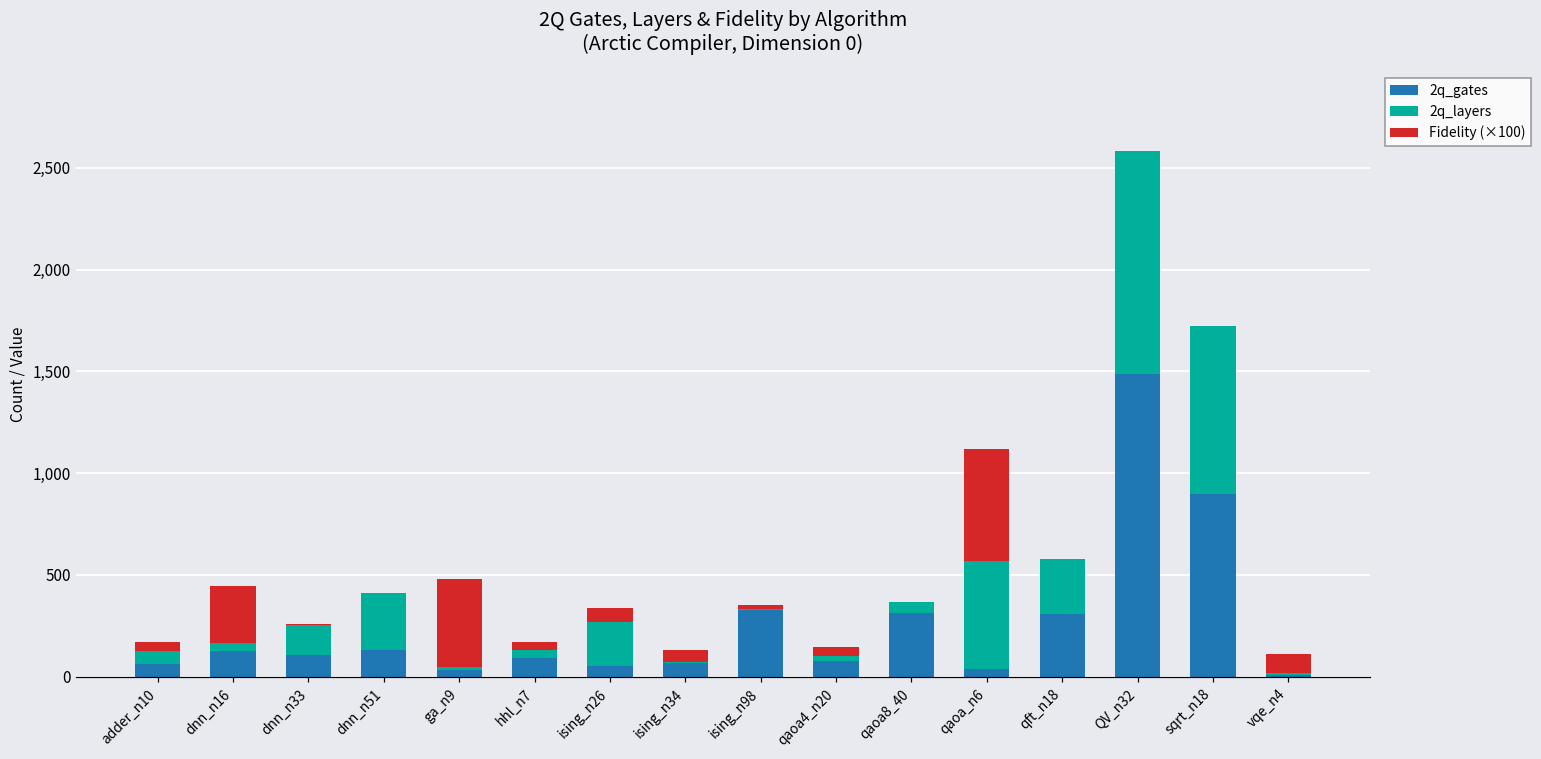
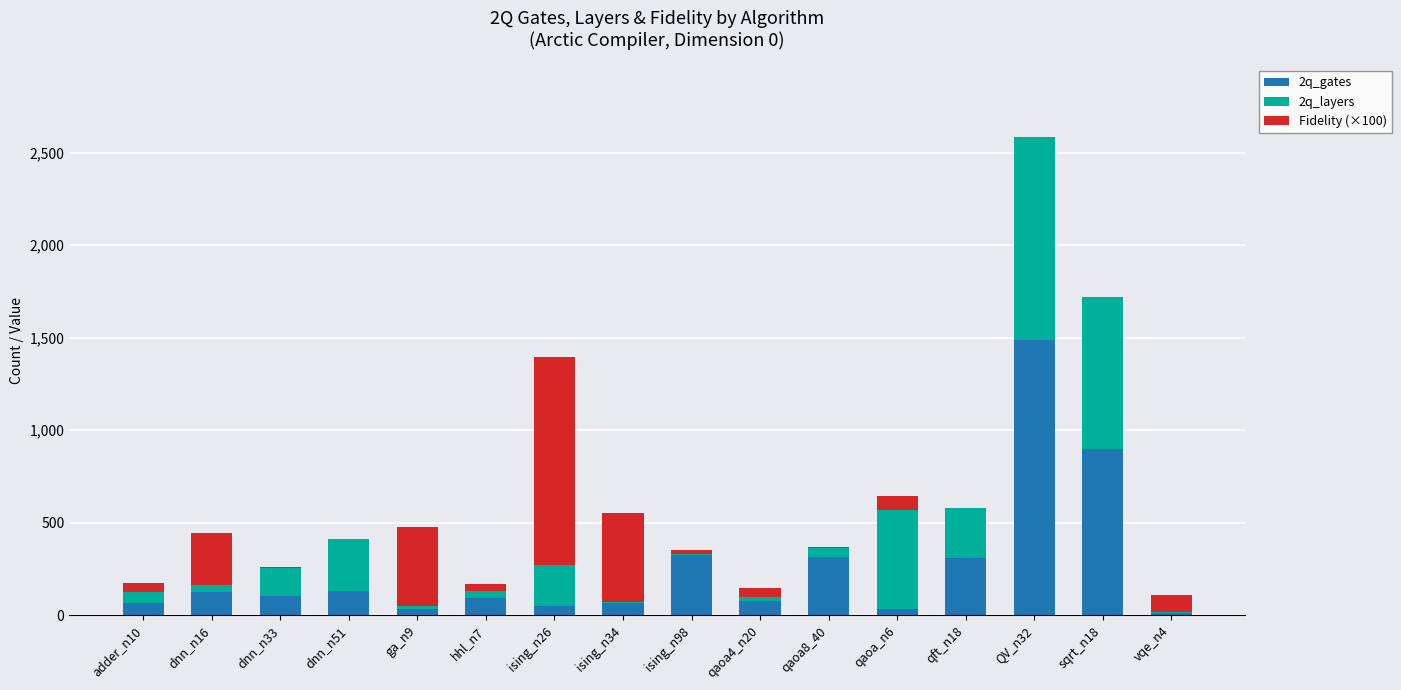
Fidelity (×100), ising_n26: 70 -> 1,120
Fidelity (×100), ising_n34: 60 -> 480
Fidelity (×100), qaoa_n6: 550 -> 70
